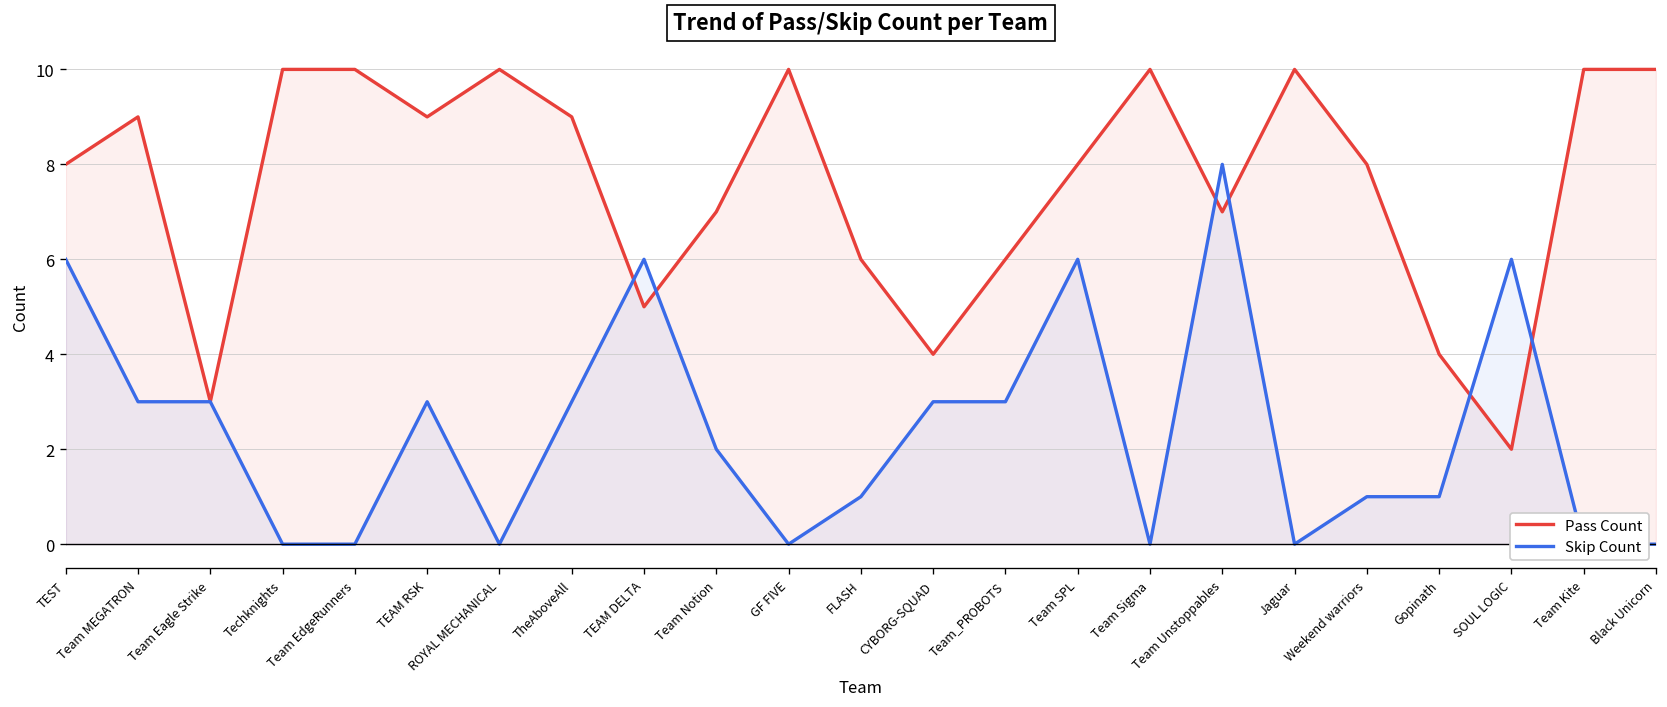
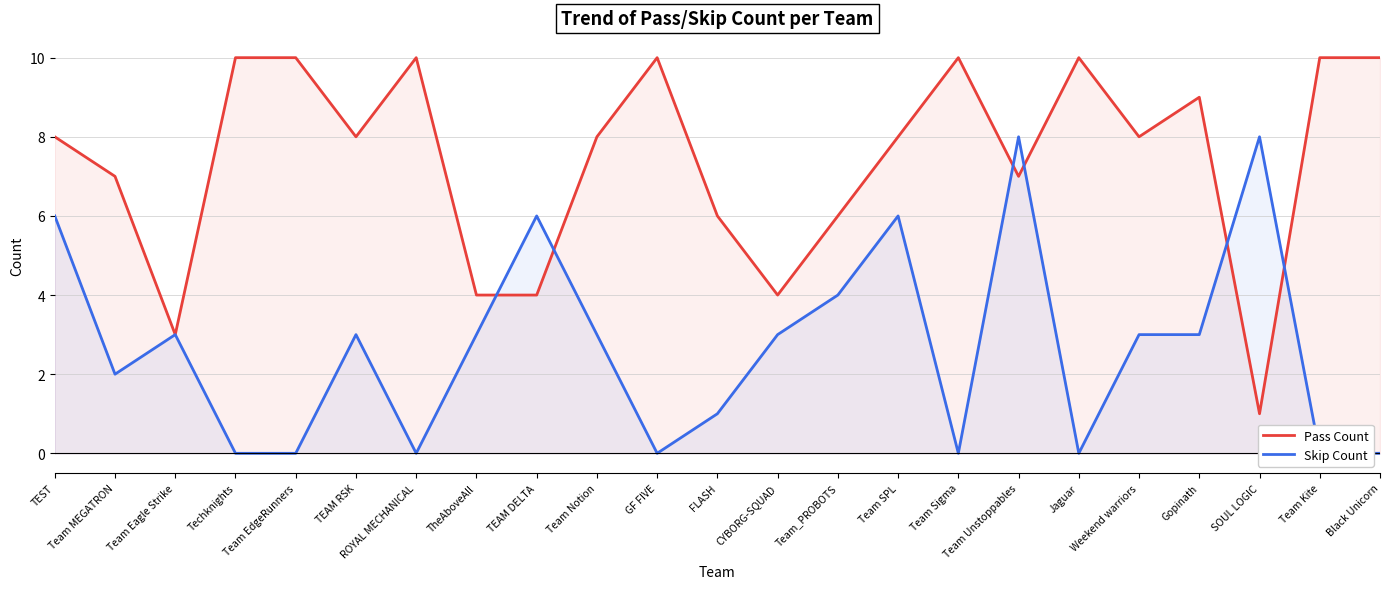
Pass Count, Team MEGATRON: 9 -> 7
Skip Count, Team MEGATRON: 3 -> 2
Pass Count, TEAM RSK: 9 -> 8
Pass Count, TheAboveAll: 9 -> 4
Pass Count, TEAM DELTA: 5 -> 4
Pass Count, Team Notion: 7 -> 8
Skip Count, Team Notion: 2 -> 3
Skip Count, Team_PROBOTS: 3 -> 4
Skip Count, Weekend warriors: 1 -> 3
Pass Count, Gopinath: 4 -> 9
Skip Count, Gopinath: 1 -> 3
Pass Count, SOUL LOGIC: 2 -> 1
Skip Count, SOUL LOGIC: 6 -> 8
